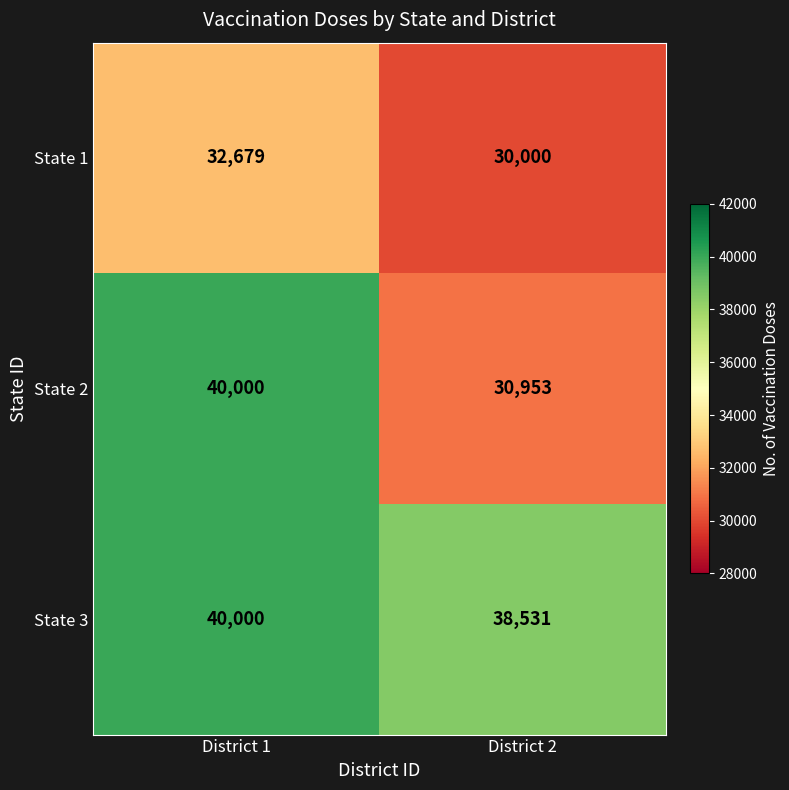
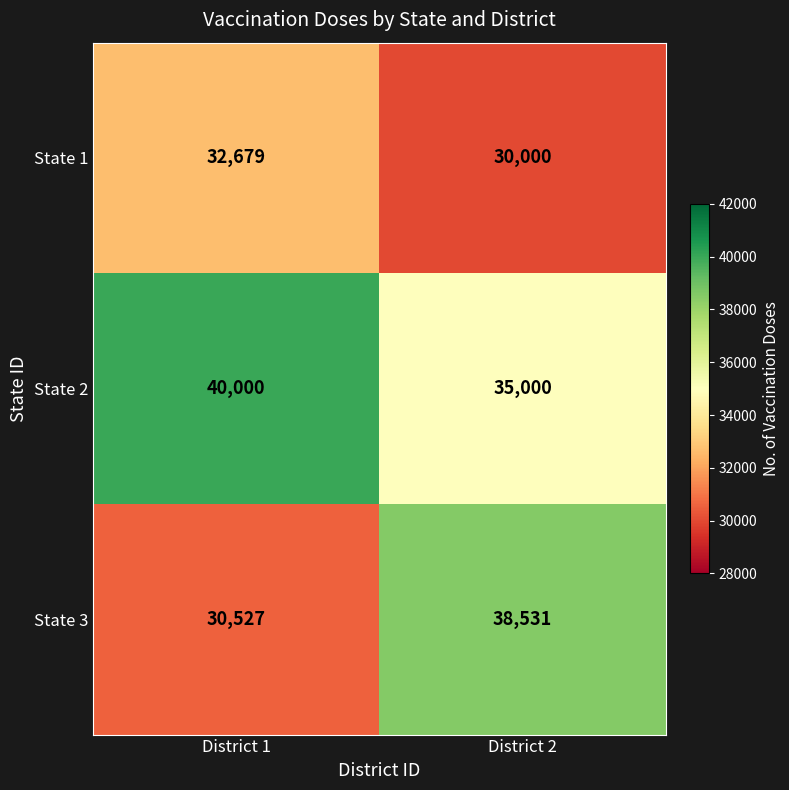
State 2, District 2: 30,953 -> 35,000
State 3, District 1: 40,000 -> 30,527
